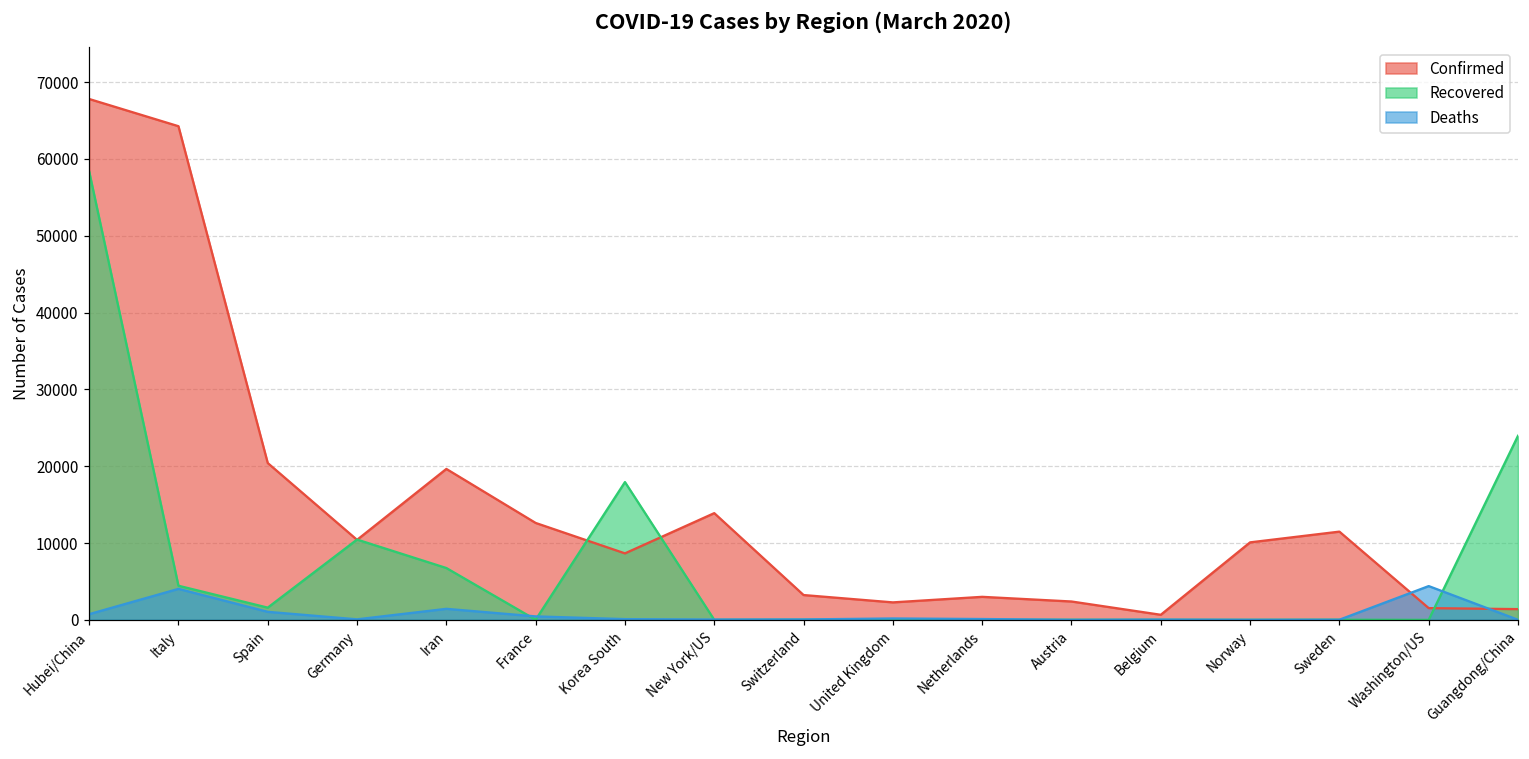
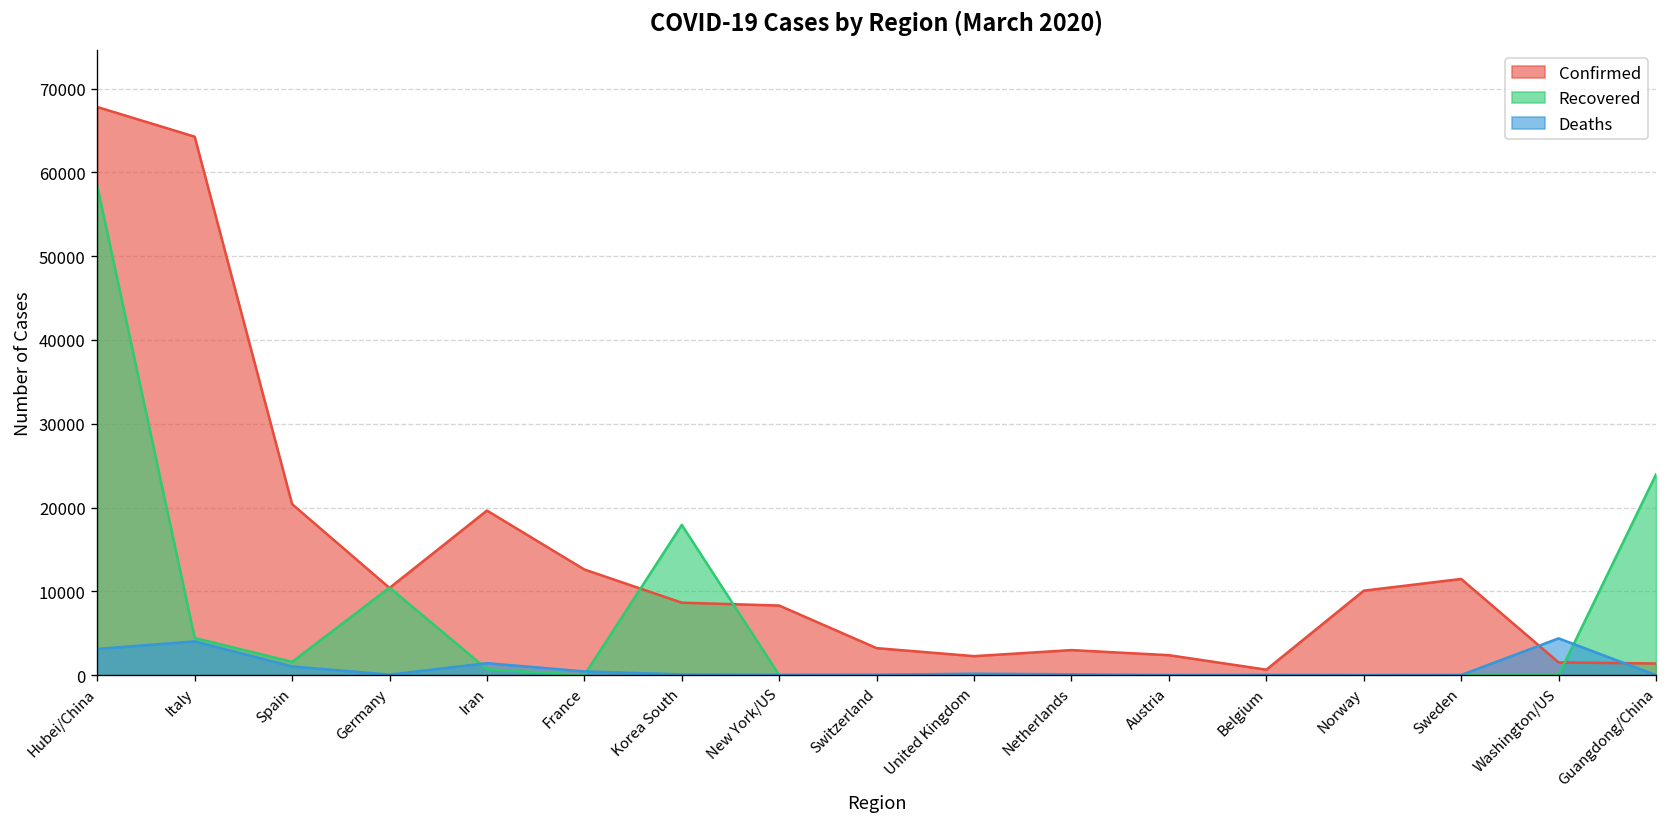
Deaths, Hubei/China: 1000 -> 3000
Recovered, Iran: 7000 -> 1000
Confirmed, New York/US: 14000 -> 8000
